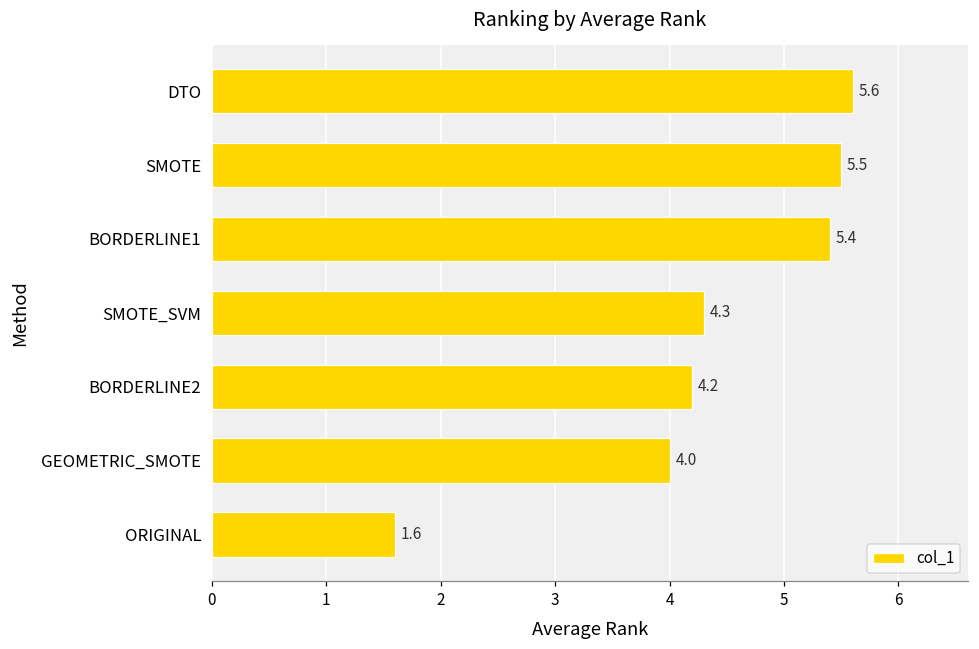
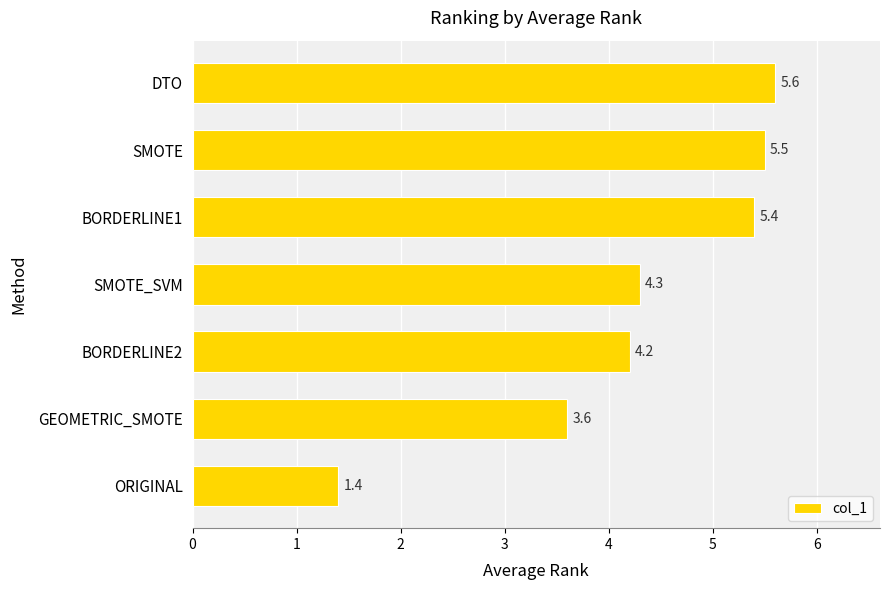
GEOMETRIC_SMOTE: 4.0 -> 3.6
ORIGINAL: 1.6 -> 1.4
